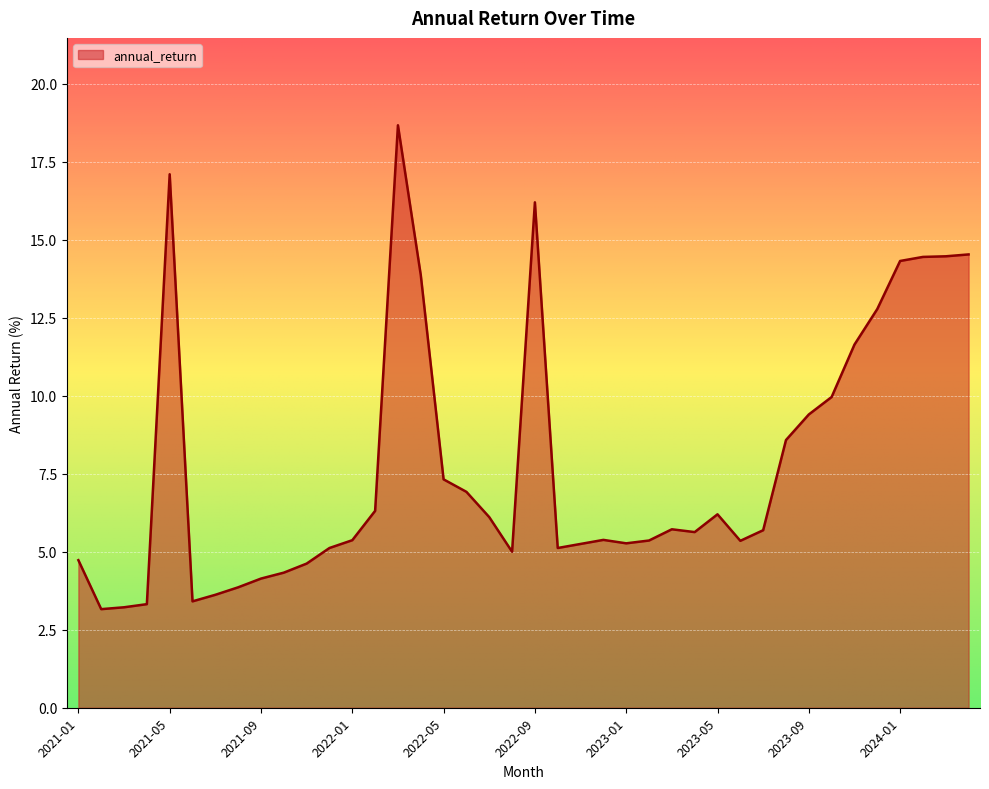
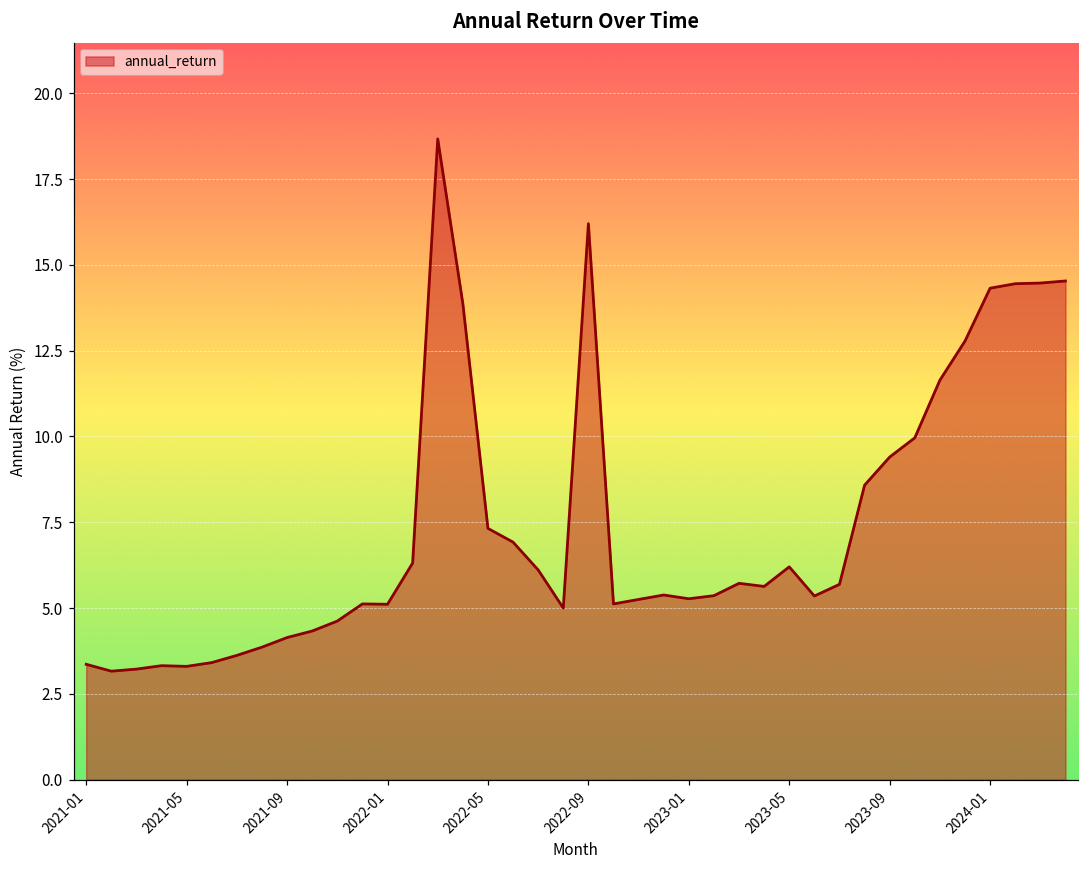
2021-01: 4.7 -> 3.4
2021-05: 17.1 -> 3.3
2022-01: 5.4 -> 5.1
